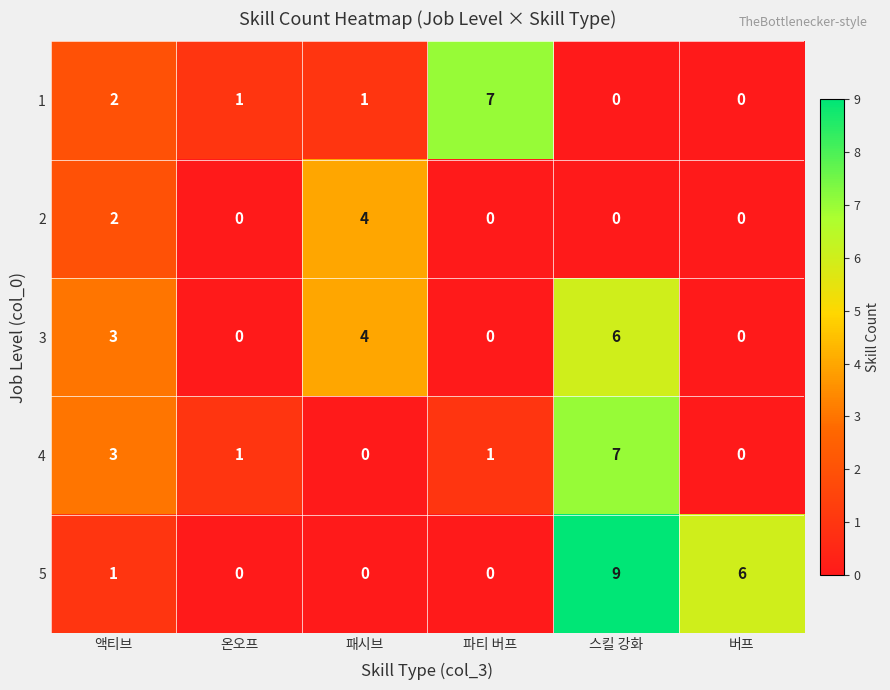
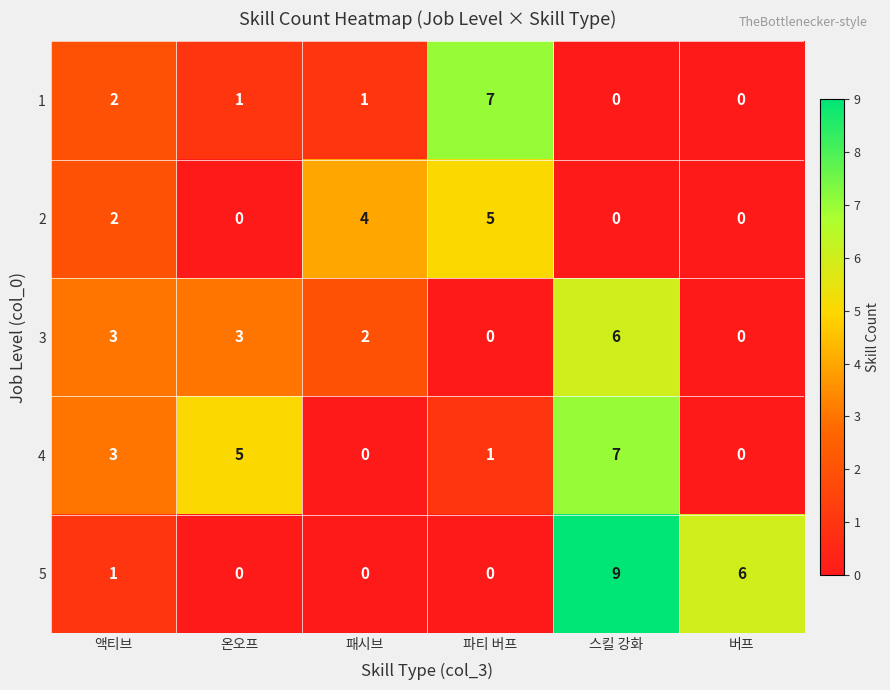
2, 파티 버프: 0 -> 5
3, 온오프: 0 -> 3
3, 패시브: 4 -> 2
4, 온오프: 1 -> 5
